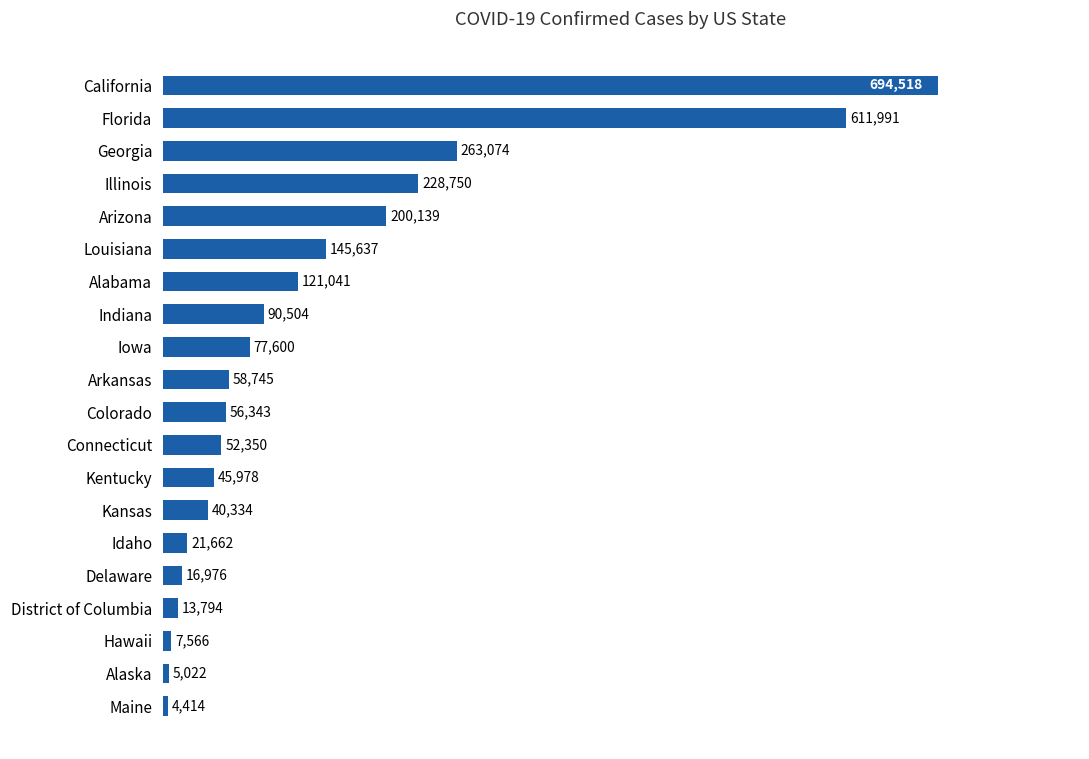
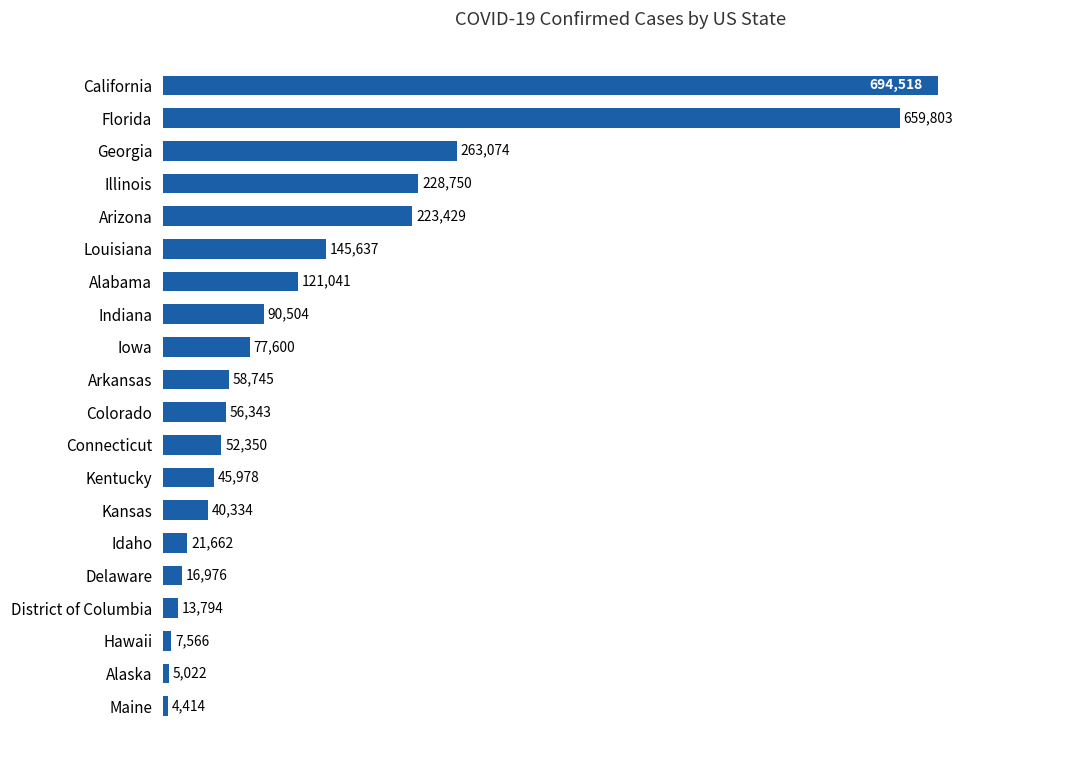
Florida: 611,991 -> 659,803
Arizona: 200,139 -> 223,429
